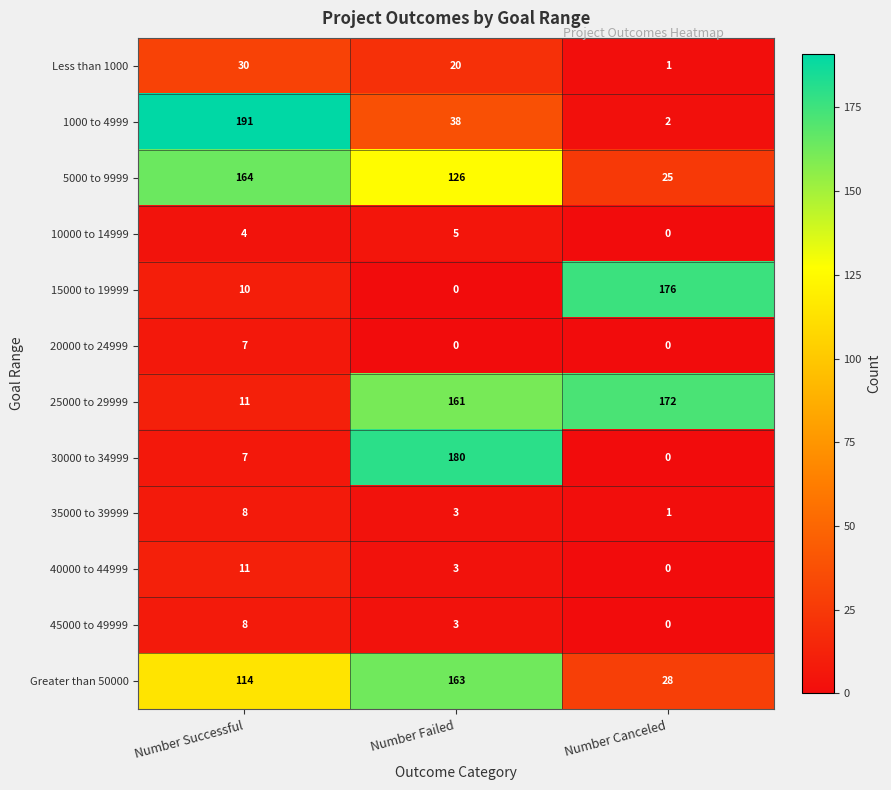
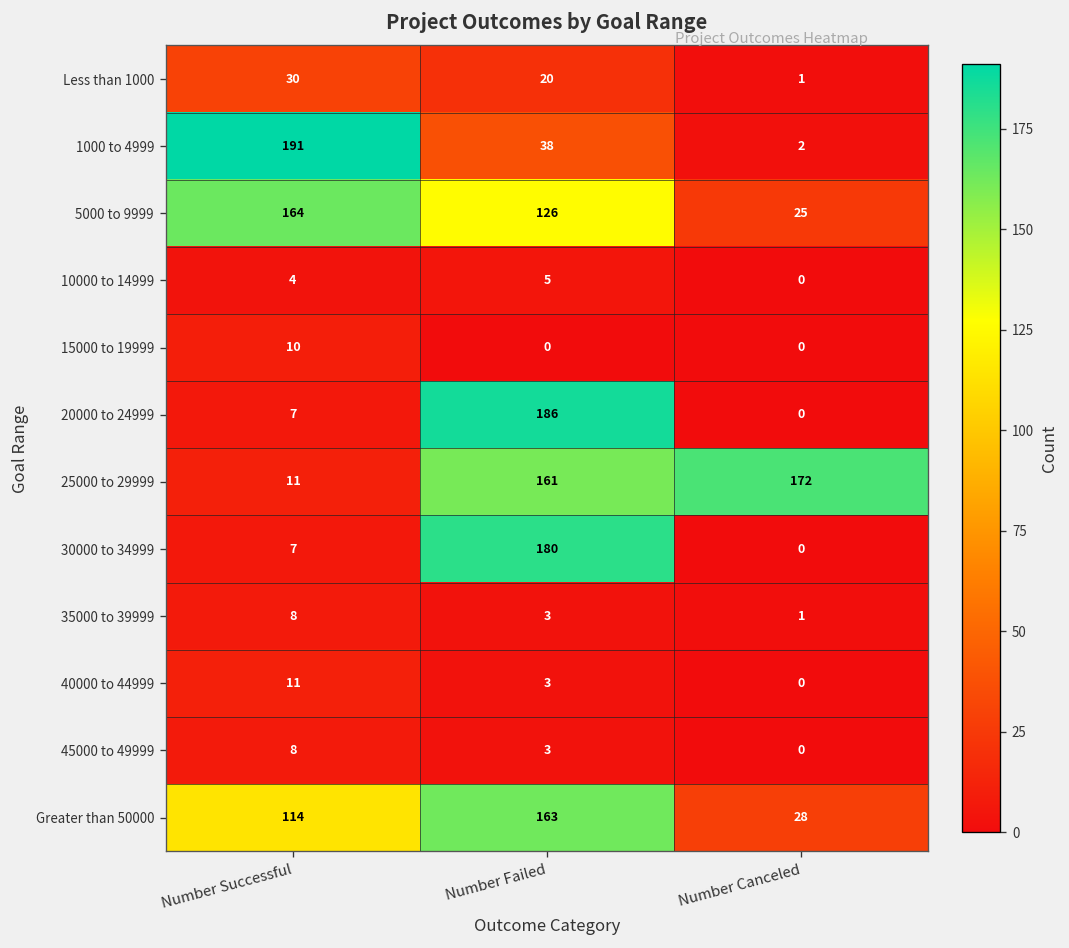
15000 to 19999, Number Canceled: 176 -> 0
20000 to 24999, Number Failed: 0 -> 186
